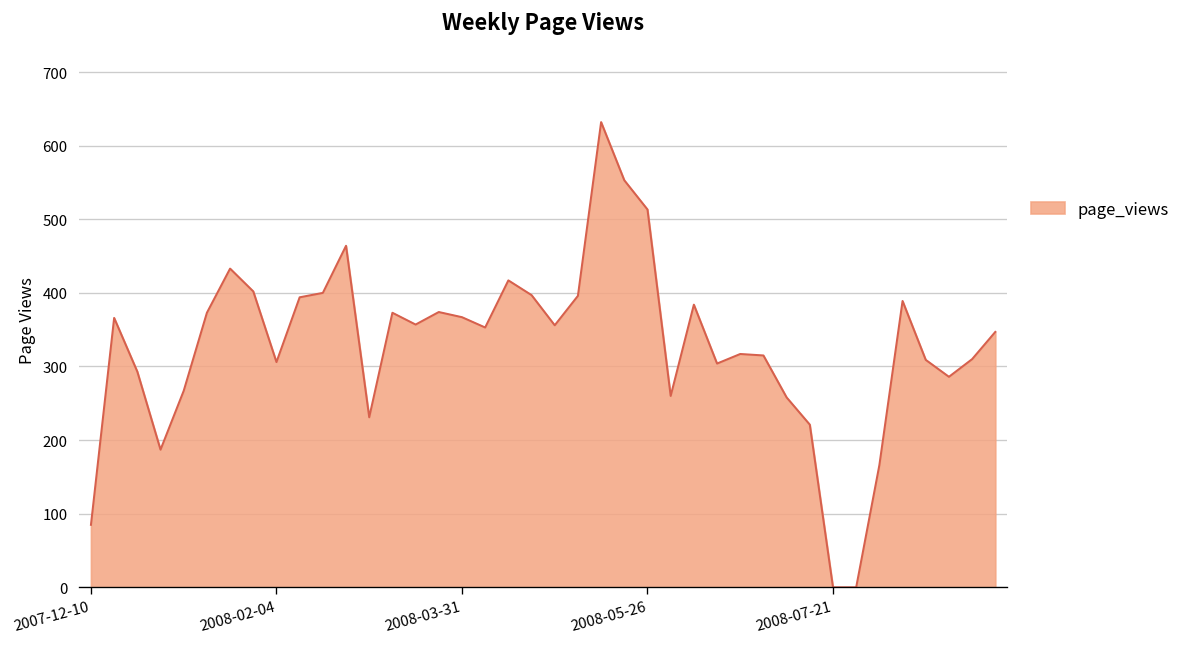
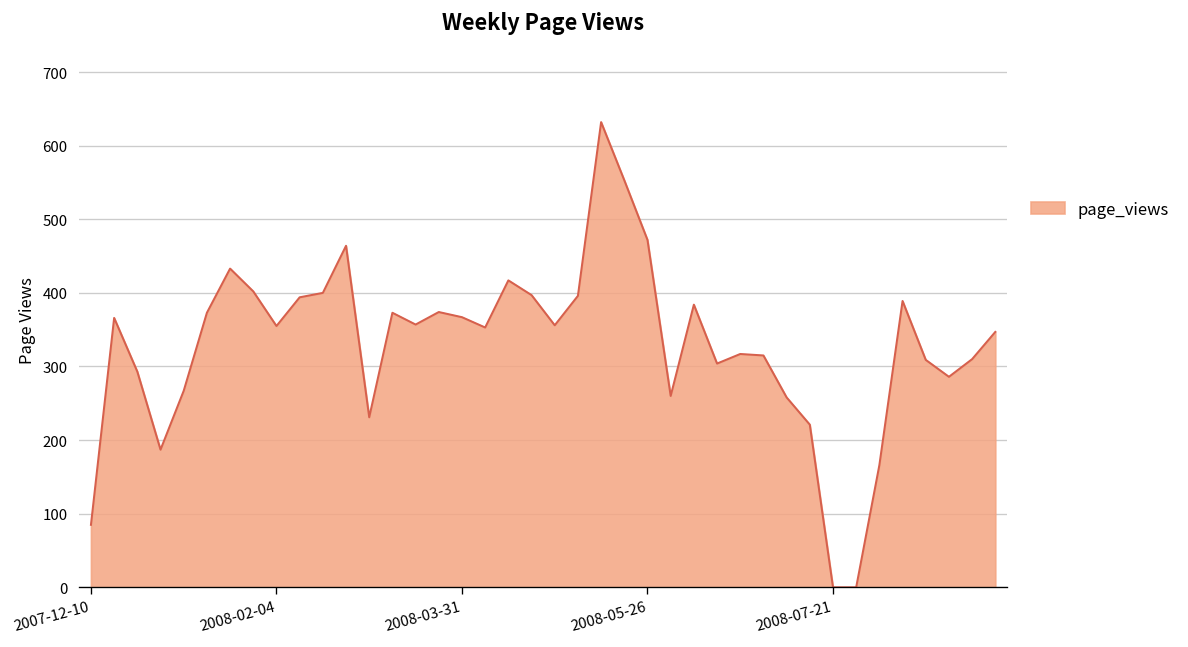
2008-02-04: 310 -> 360
2008-05-26: 510 -> 470
